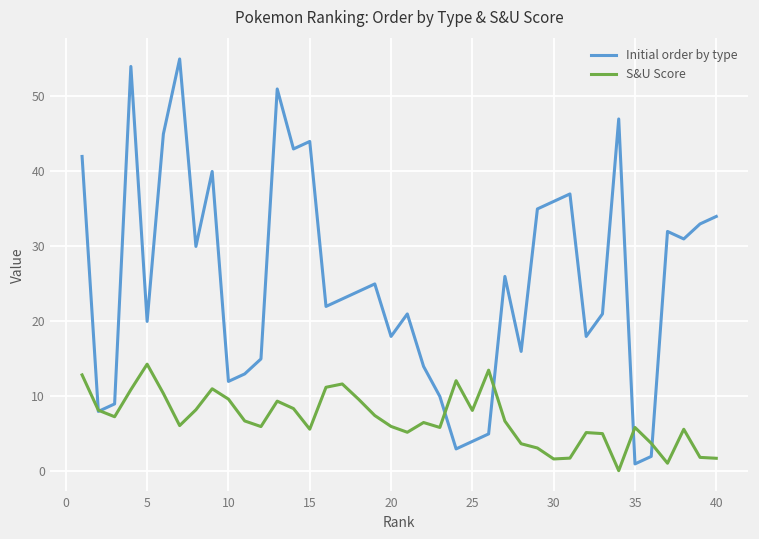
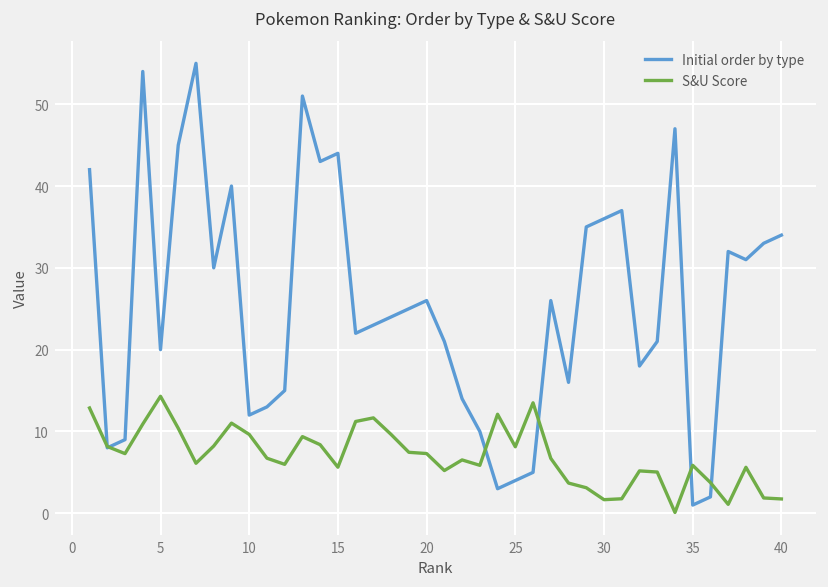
Initial order by type, 20: 18 -> 26
S&U Score, 20: 6 -> 7
